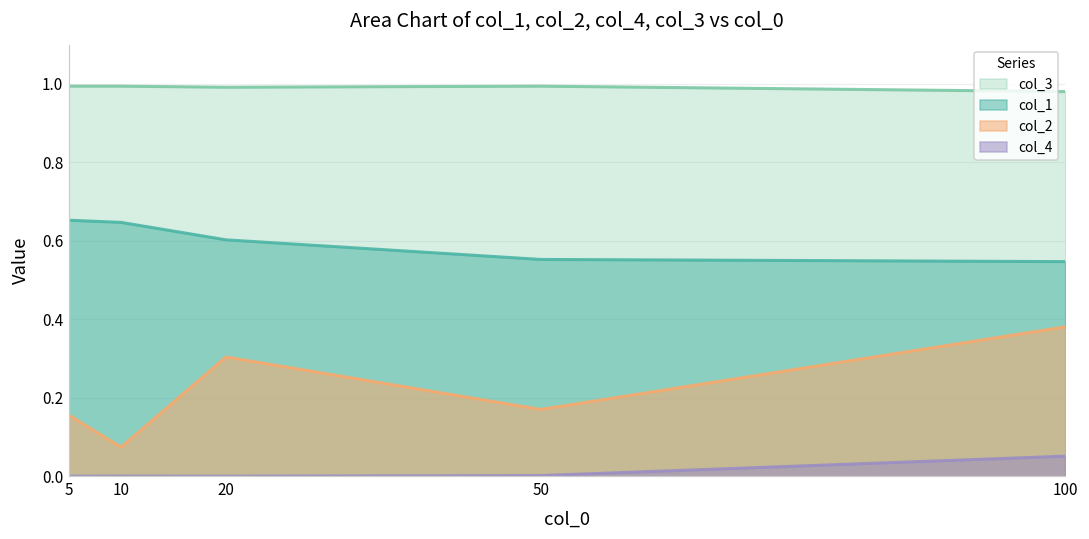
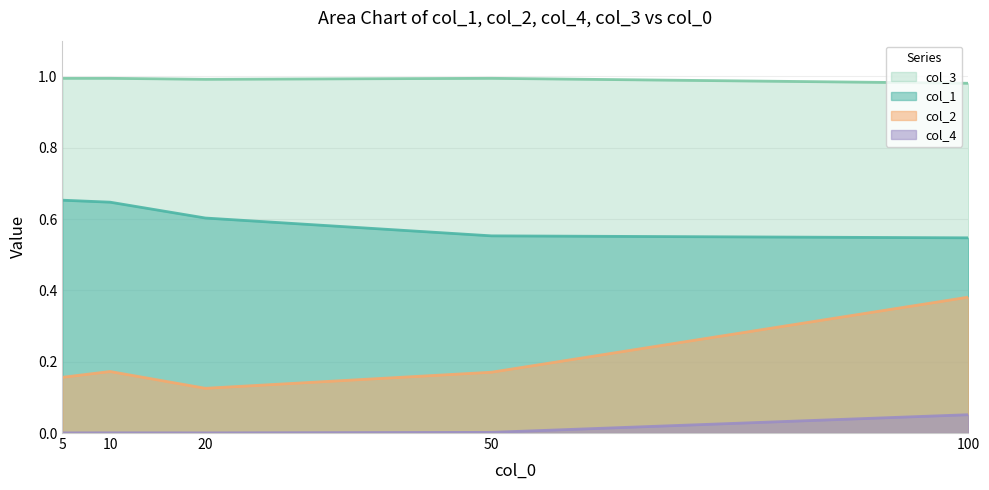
col_2, 10: 0.07 -> 0.17
col_2, 20: 0.30 -> 0.13
